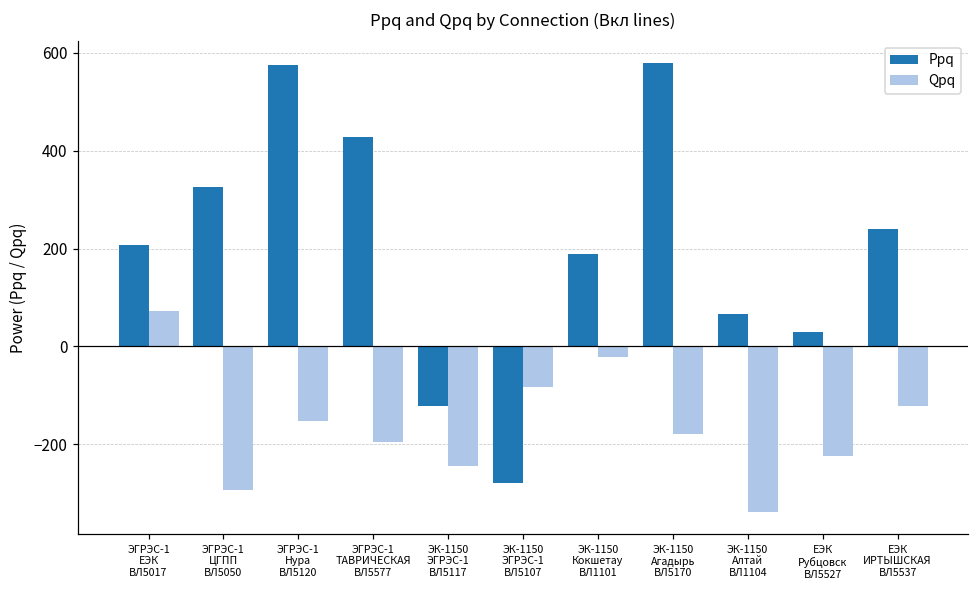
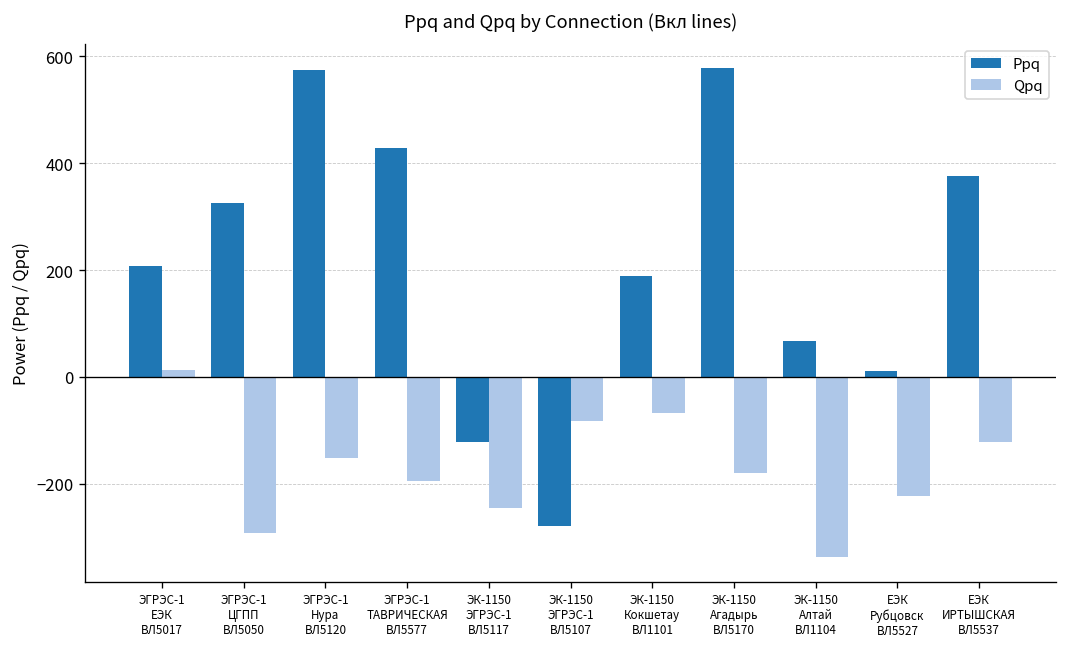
Qpq, ЭГРЭС-1 ЕЭК ВЛ5017: 70 -> 10
Qpq, ЭК-1150 Кокшетау ВЛ1101: -20 -> -70
Ppq, ЕЭК Рубцовск ВЛ5527: 30 -> 10
Ppq, ЕЭК ИРТЫШСКАЯ ВЛ5537: 240 -> 380
